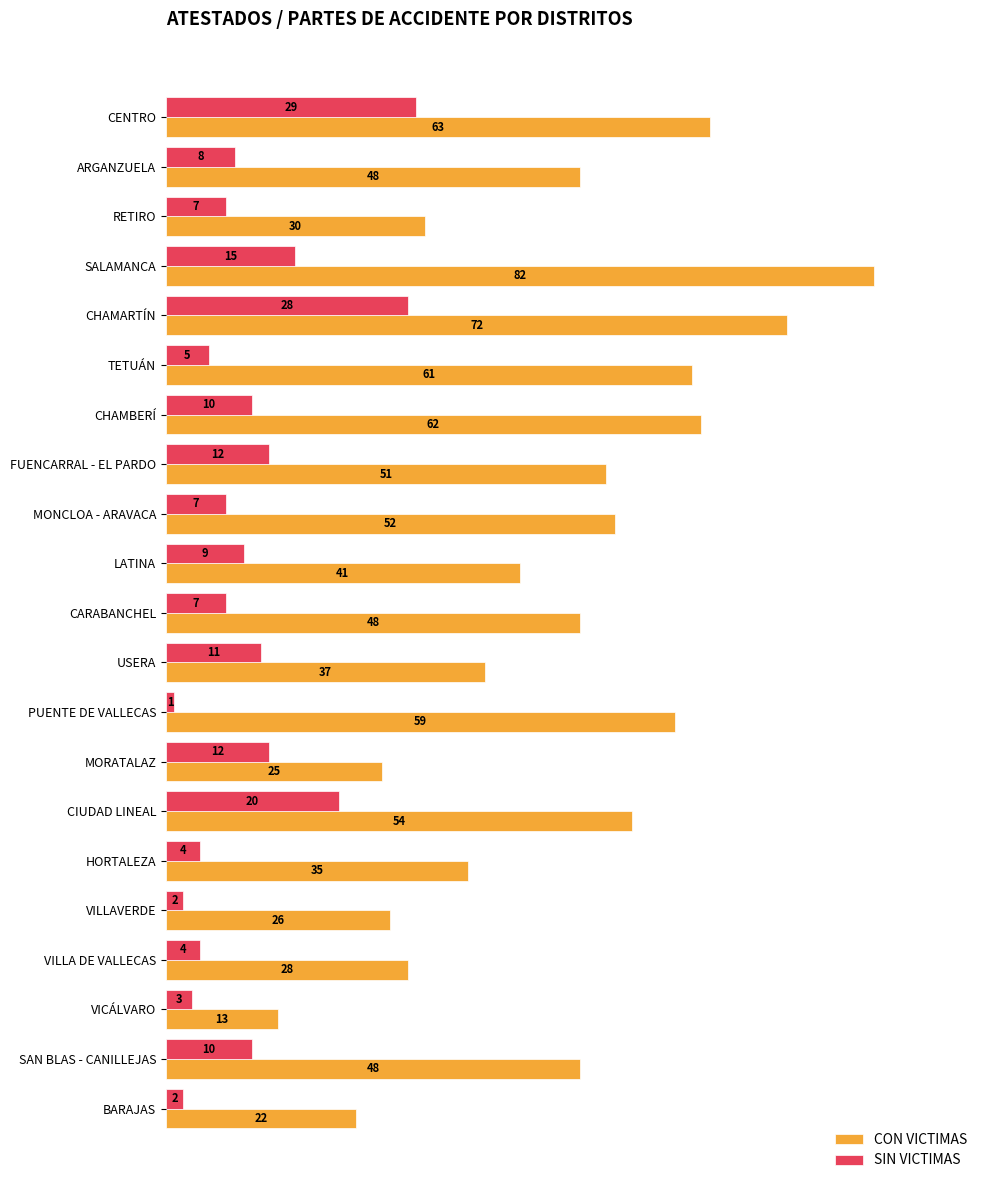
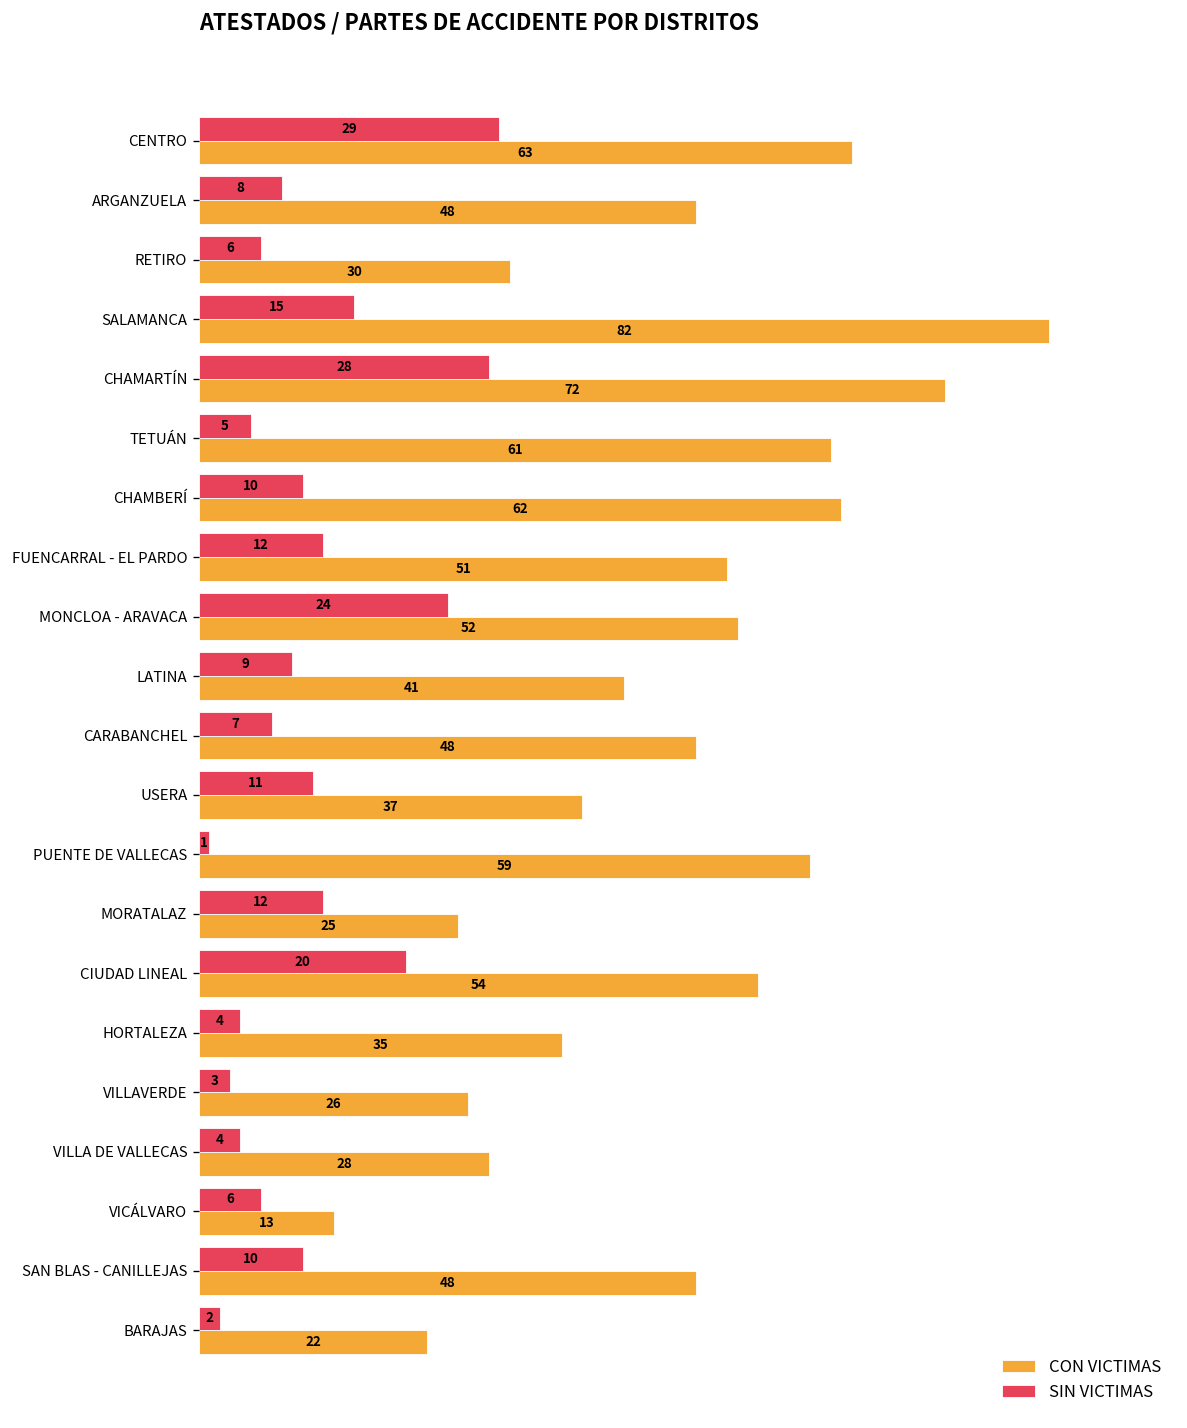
SIN VICTIMAS, RETIRO: 7 -> 6
SIN VICTIMAS, MONCLOA - ARAVACA: 7 -> 24
SIN VICTIMAS, VILLAVERDE: 2 -> 3
SIN VICTIMAS, VICÁLVARO: 3 -> 6
